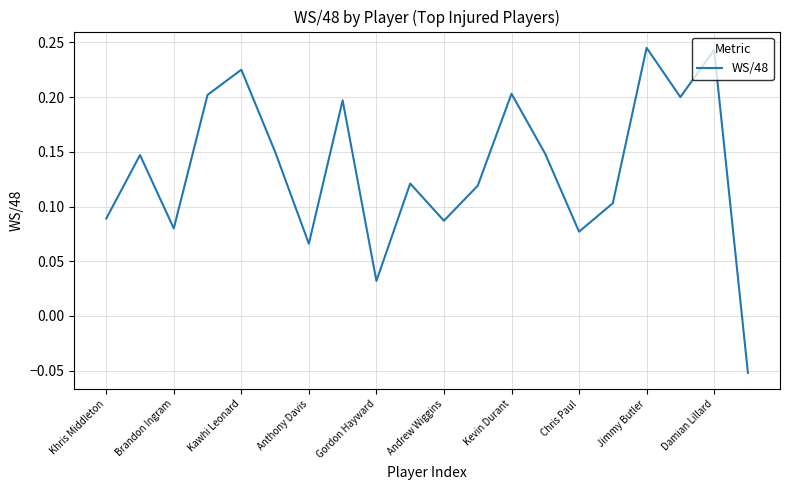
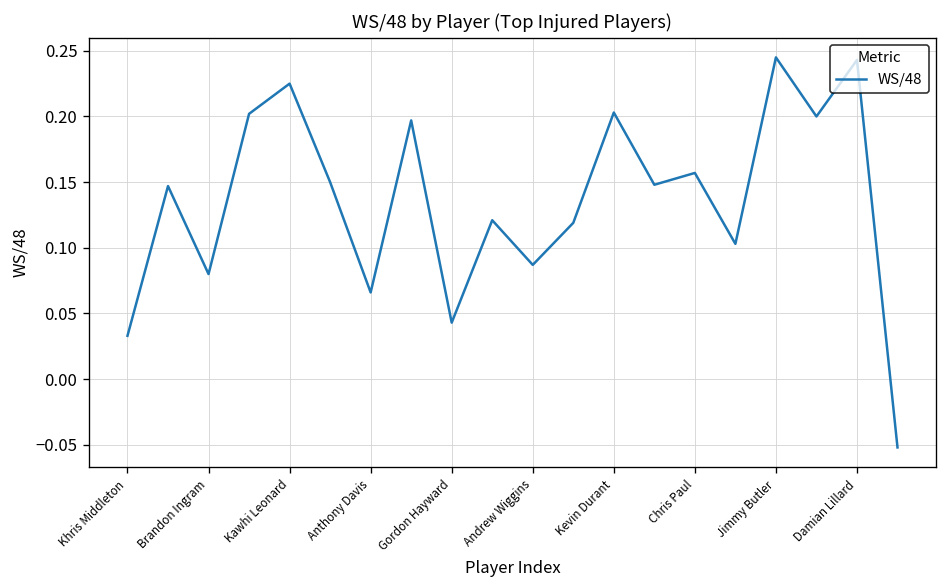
Khris Middleton: 0.089 -> 0.033
Gordon Hayward: 0.032 -> 0.043
Chris Paul: 0.077 -> 0.157
